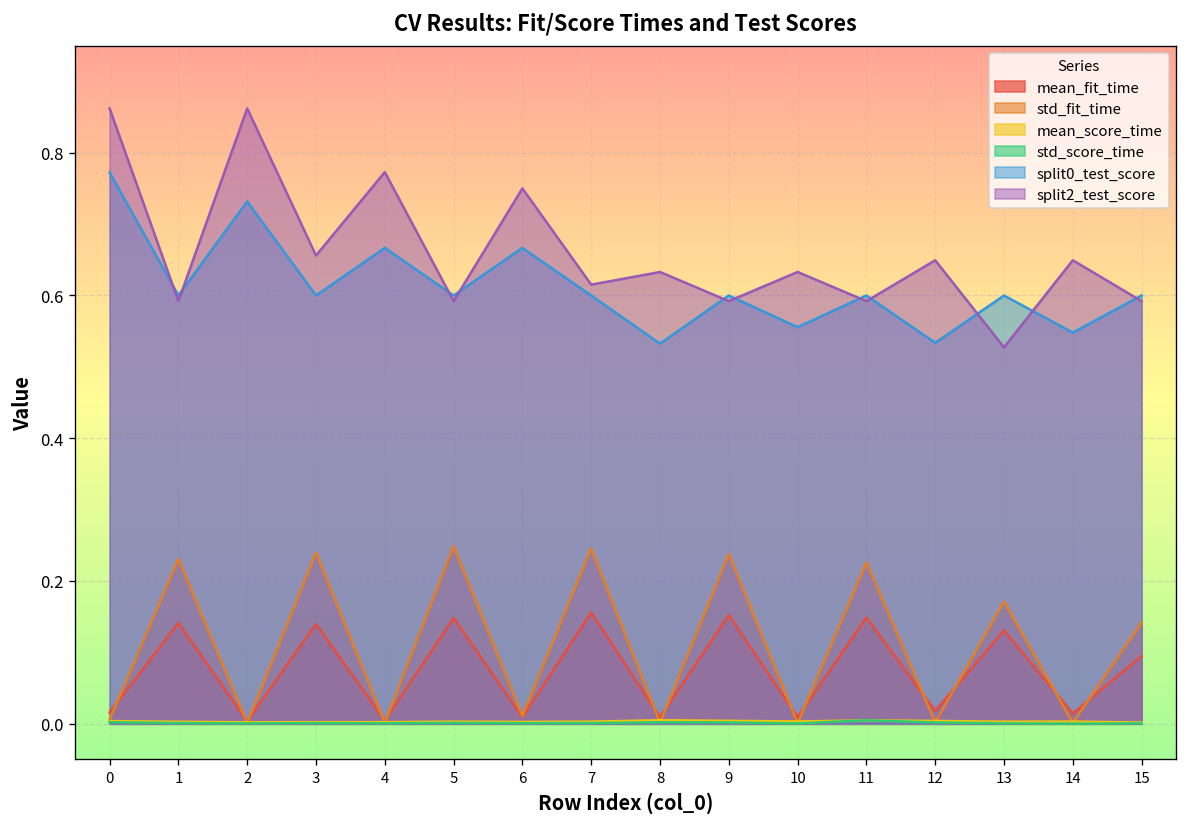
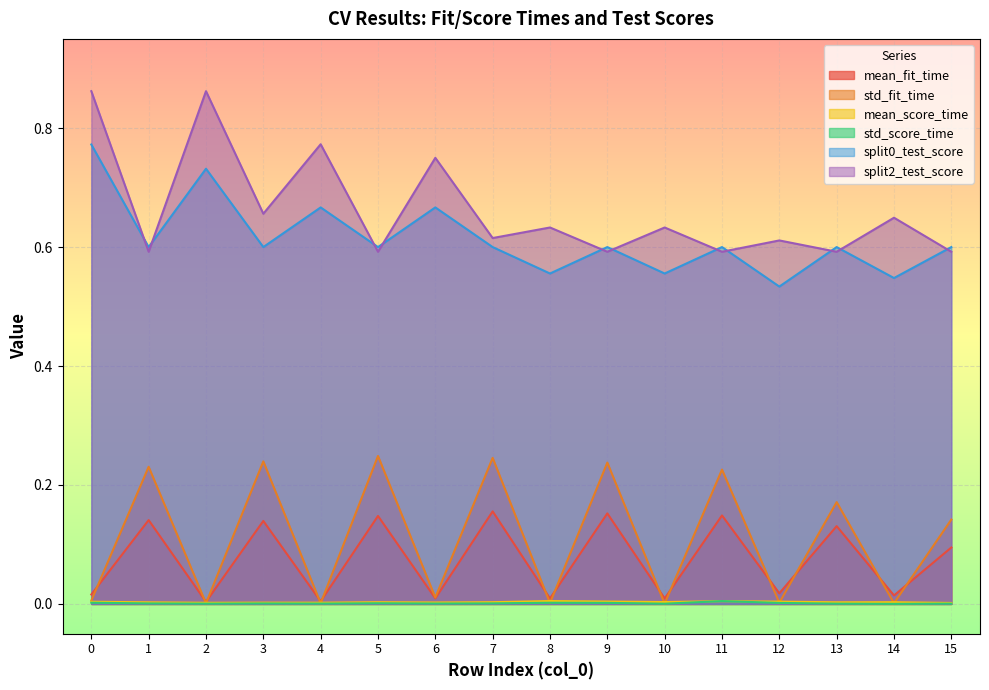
split0_test_score, 8: 0.53 -> 0.56
split2_test_score, 12: 0.65 -> 0.61
split2_test_score, 13: 0.53 -> 0.59
